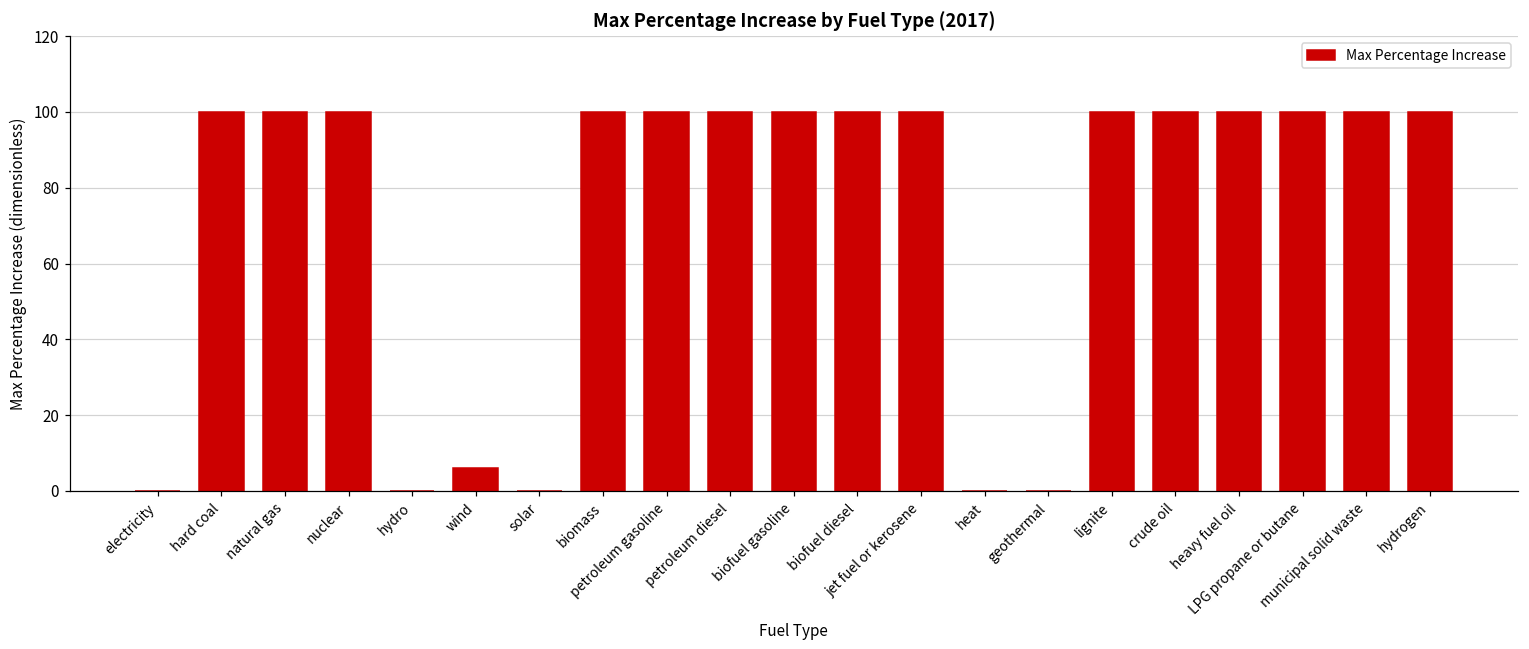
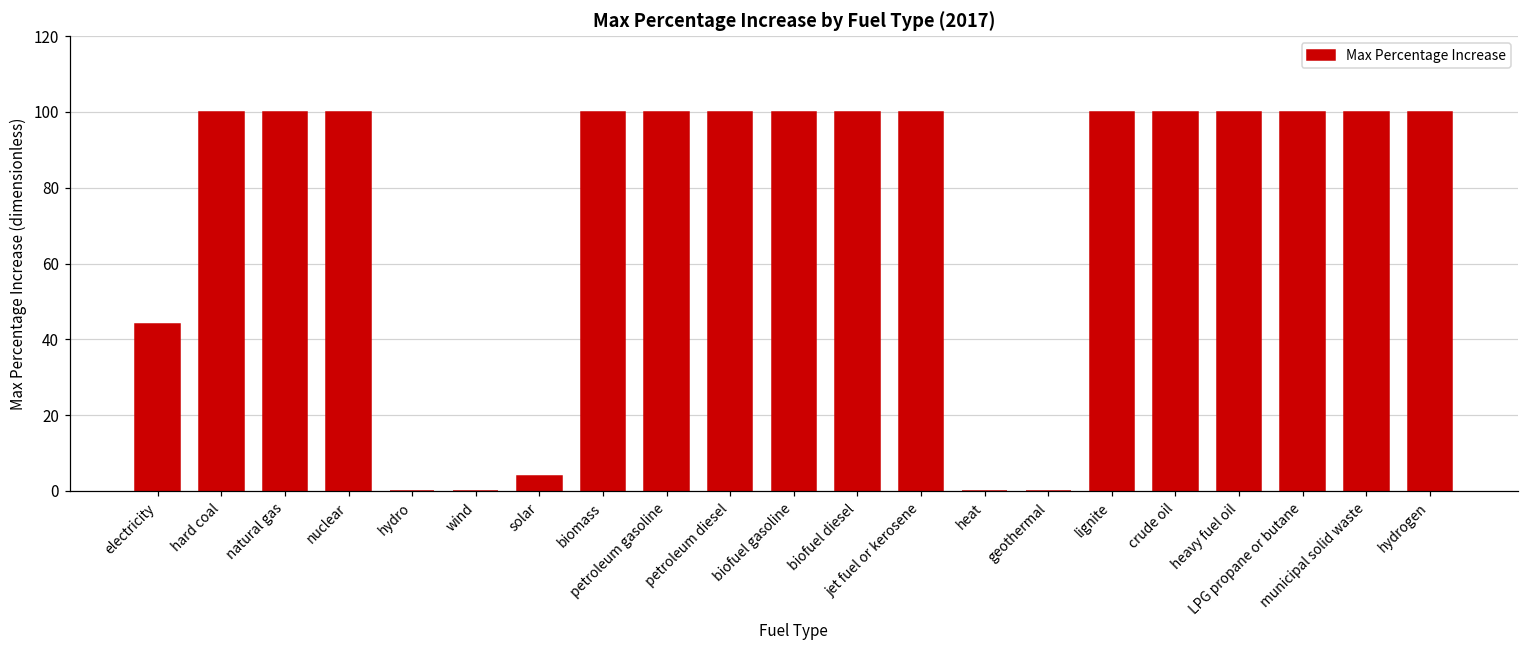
electricity: 0 -> 44
wind: 6 -> 0
solar: 0 -> 4
